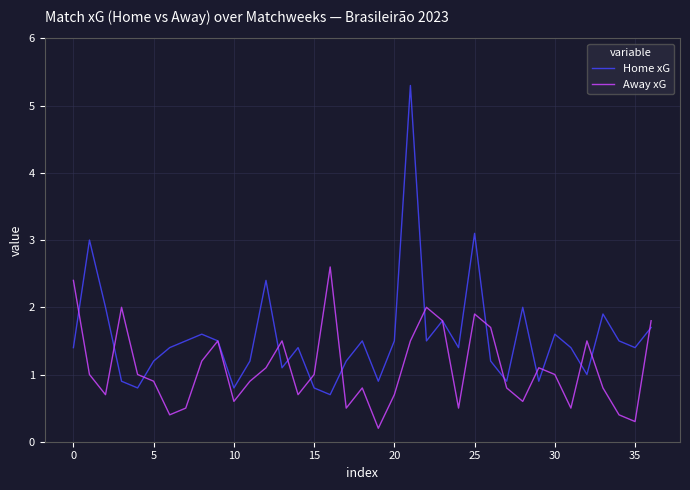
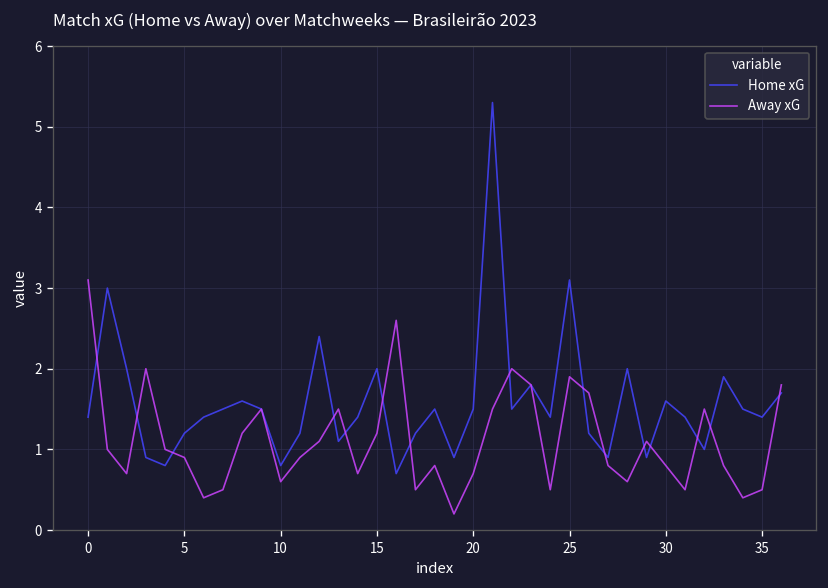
Away xG, 0: 2.4 -> 3.1
Home xG, 15: 0.8 -> 2.0
Away xG, 15: 1.0 -> 1.2
Away xG, 30: 1.0 -> 0.8
Away xG, 35: 0.3 -> 0.5
